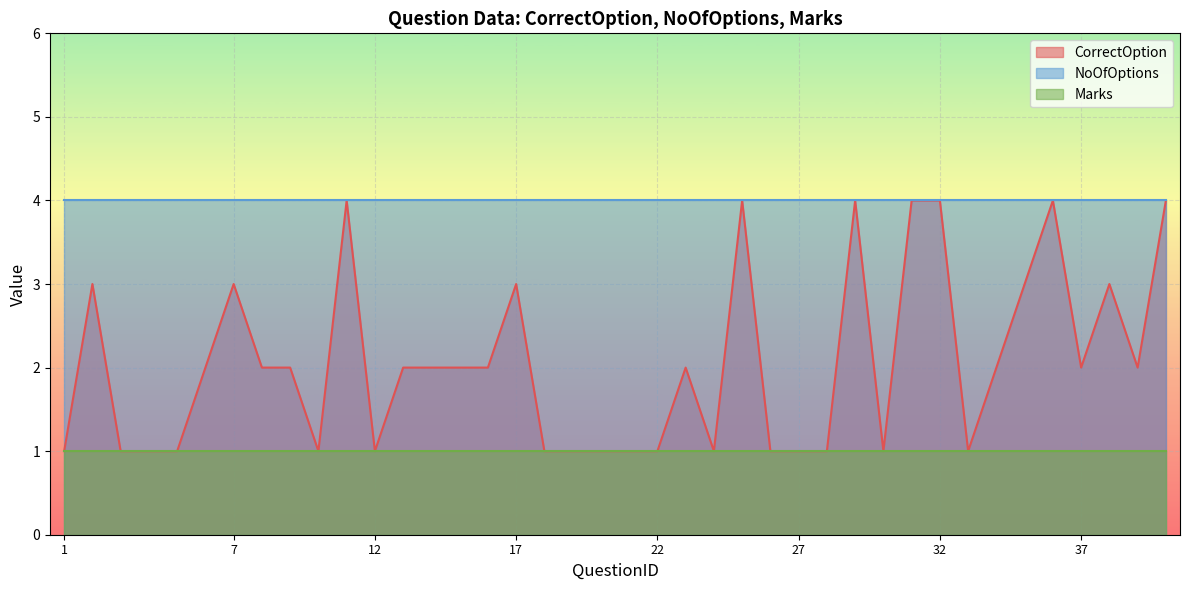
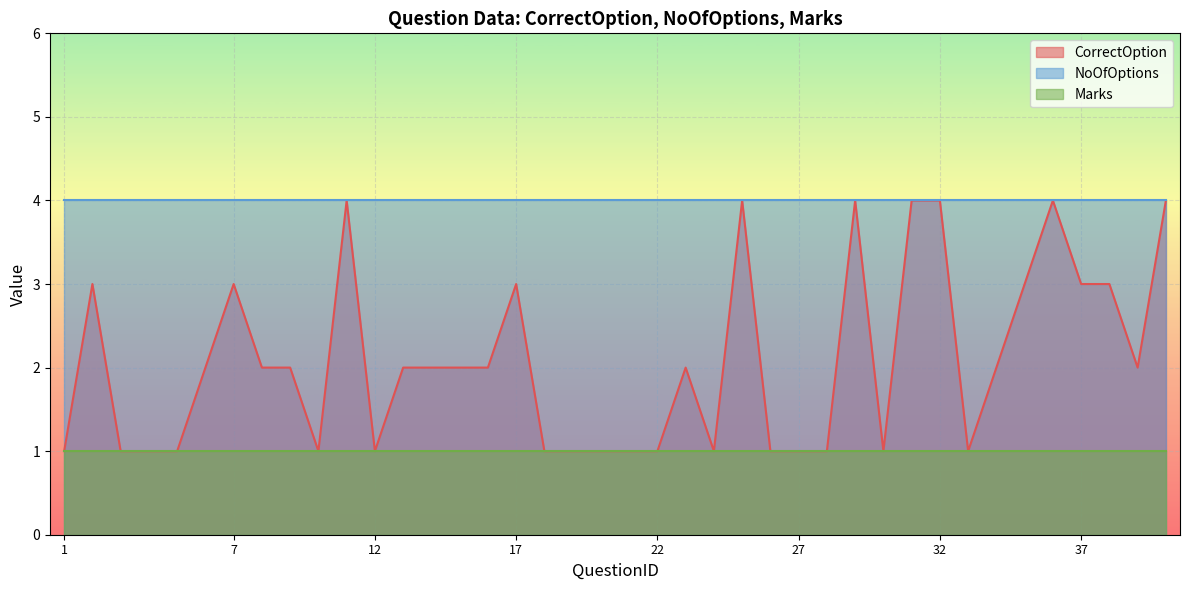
CorrectOption, 37: 2 -> 3
